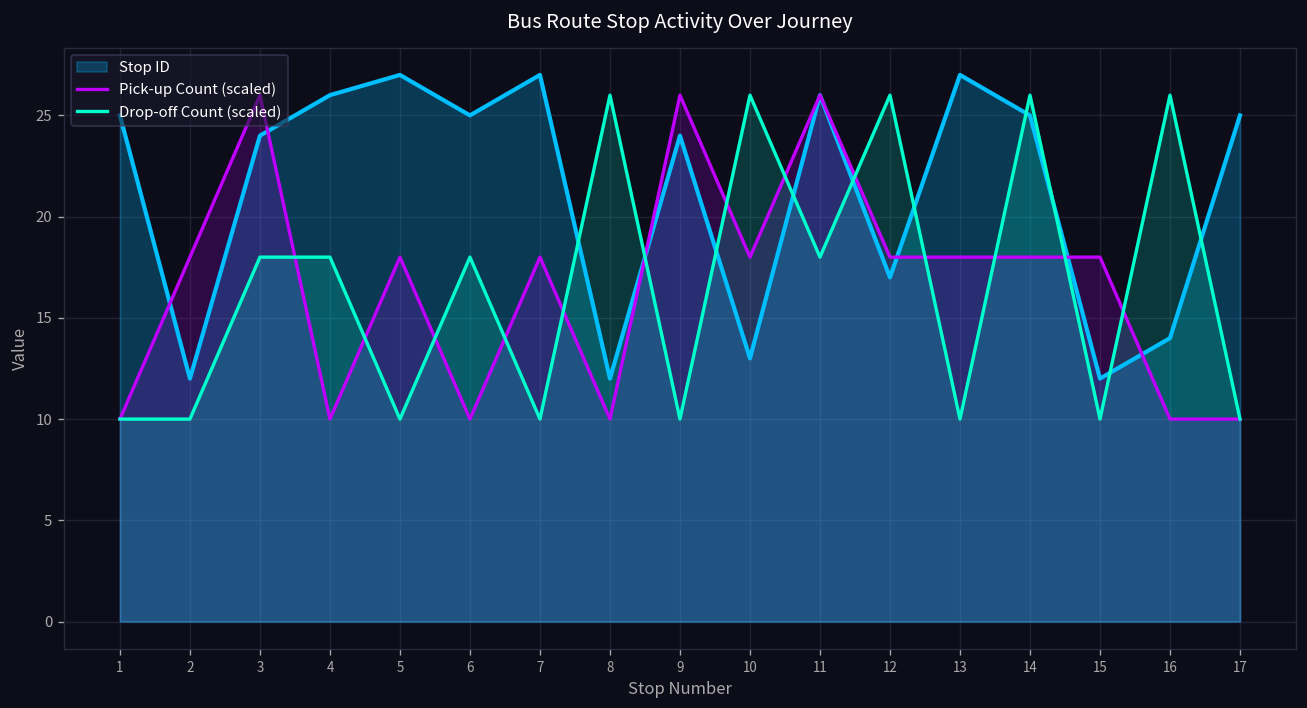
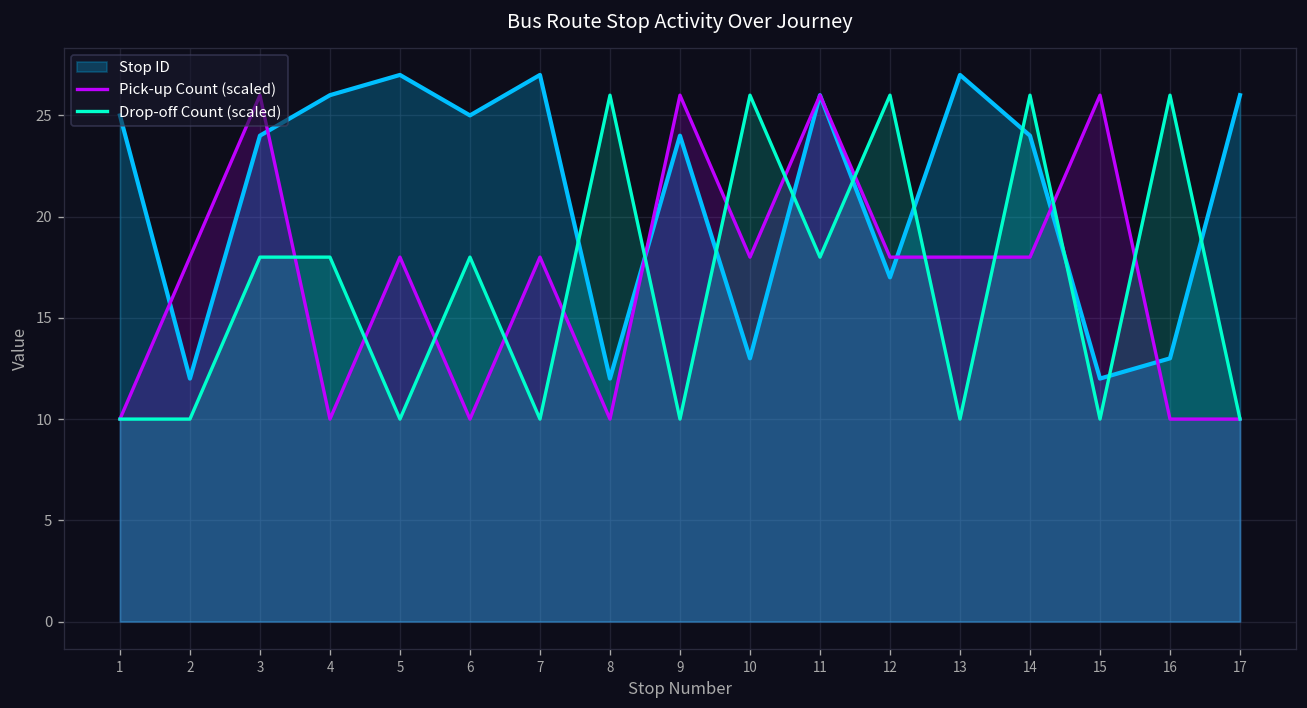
Stop ID, 14: 25 -> 24
Pick-up Count (scaled), 15: 18.0 -> 26.0
Stop ID, 16: 14 -> 13
Stop ID, 17: 25 -> 26
